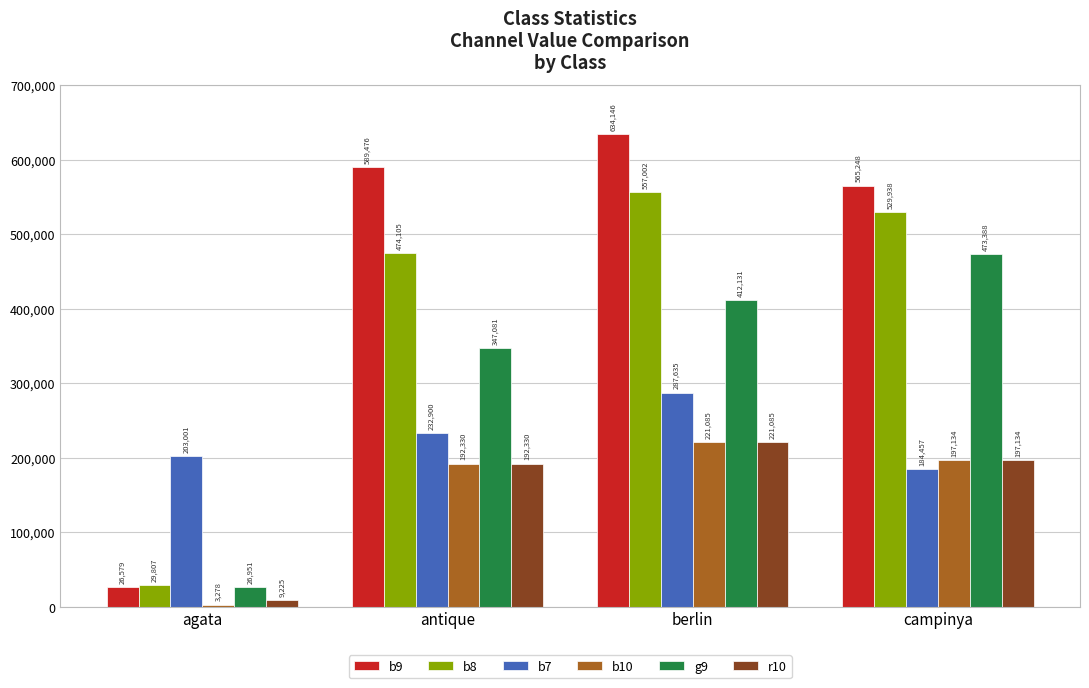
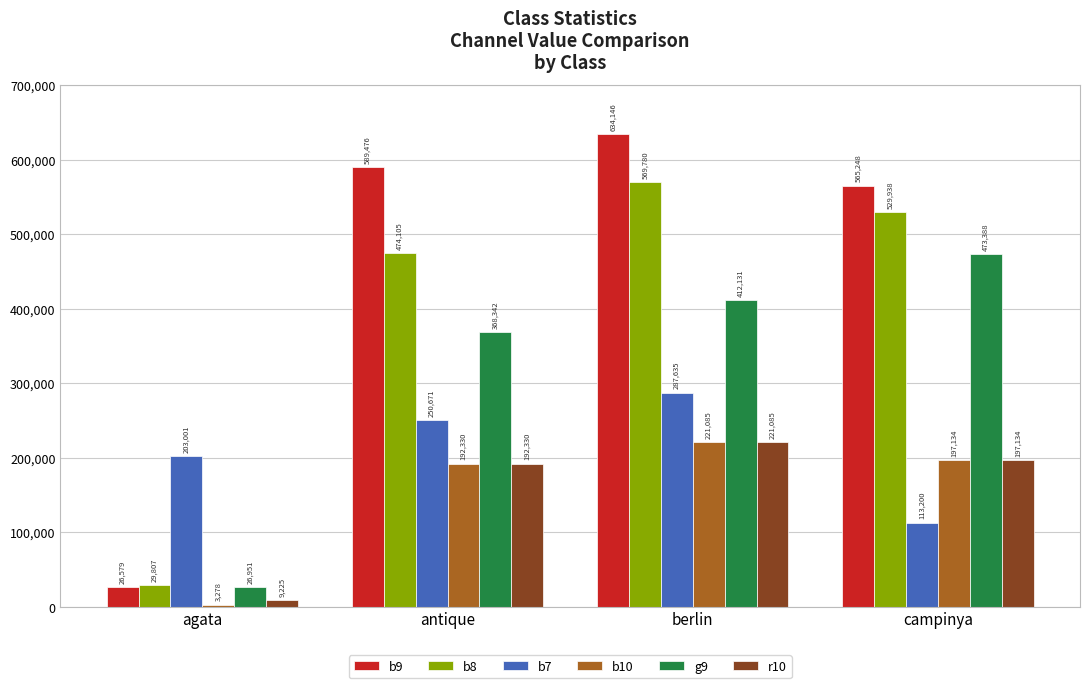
b7, antique: 232,900 -> 250,671
g9, antique: 347,081 -> 368,342
b8, berlin: 557,002 -> 569,780
b7, campinya: 184,457 -> 113,200
